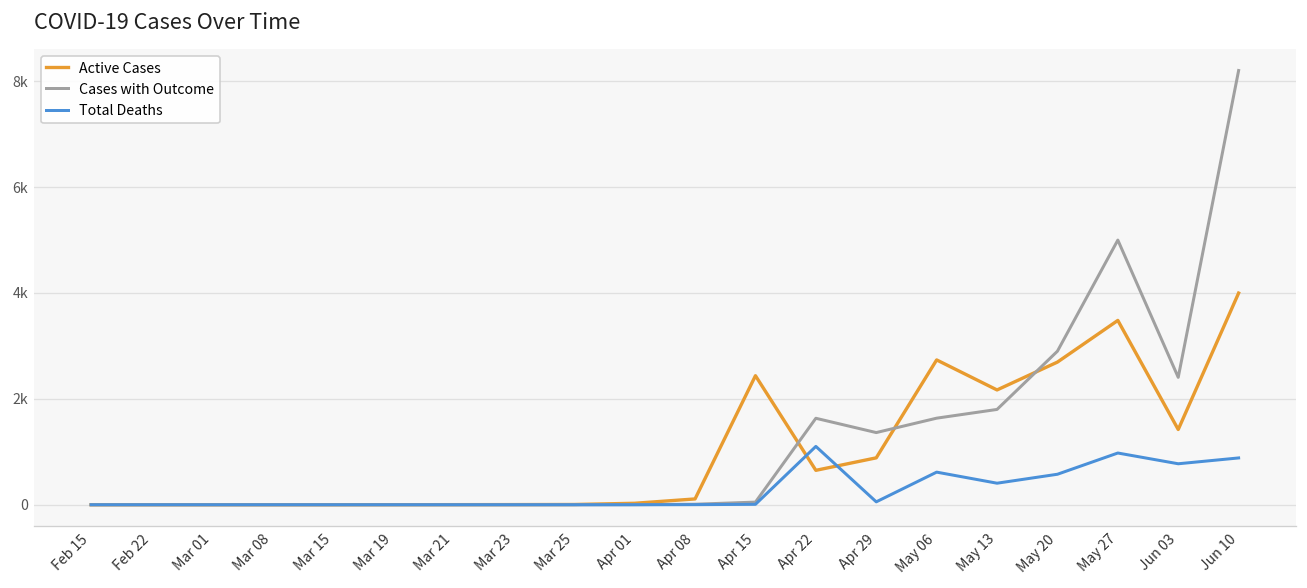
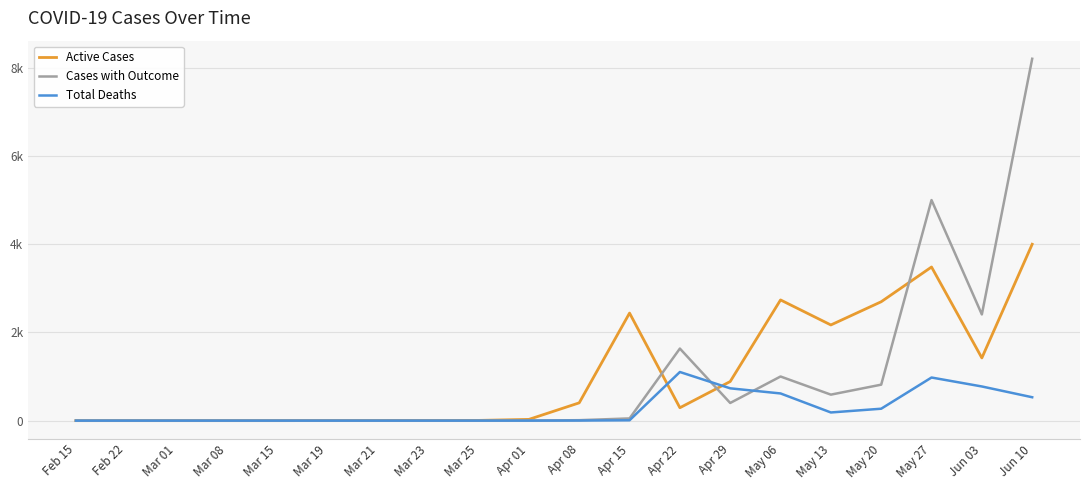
Active Cases, Apr 08: 100 -> 400
Active Cases, Apr 22: 700 -> 300
Cases with Outcome, Apr 29: 1400 -> 400
Total Deaths, Apr 29: 100 -> 700
Cases with Outcome, May 06: 1600 -> 1000
Cases with Outcome, May 13: 1800 -> 600
Total Deaths, May 13: 400 -> 200
Cases with Outcome, May 20: 2900 -> 800
Total Deaths, May 20: 600 -> 300
Total Deaths, Jun 10: 900 -> 500
